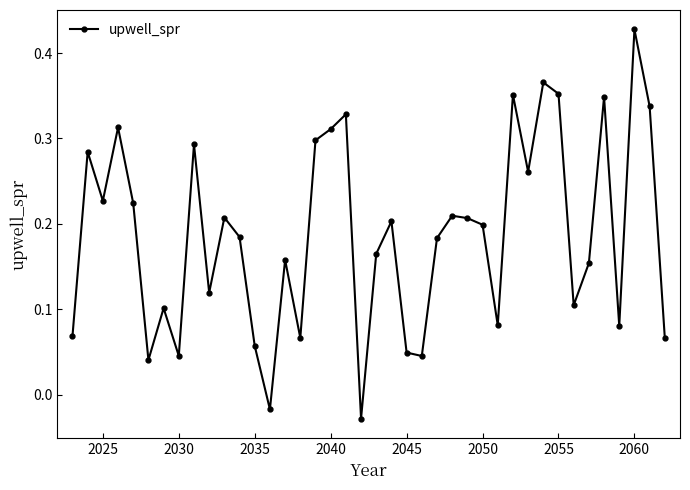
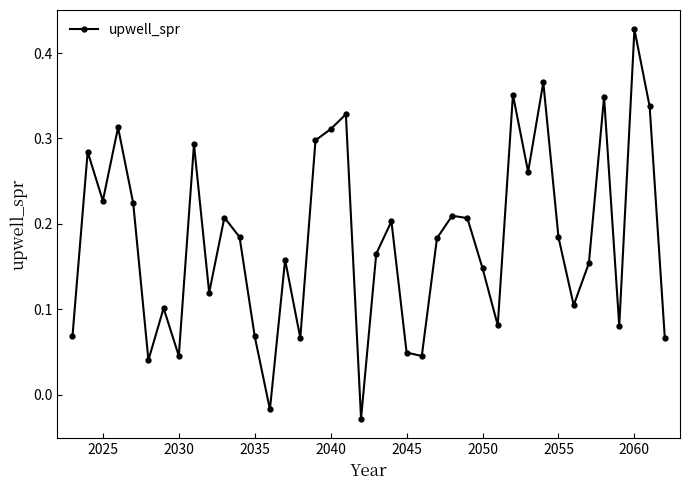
2035: 0.06 -> 0.07
2050: 0.20 -> 0.15
2055: 0.35 -> 0.18
